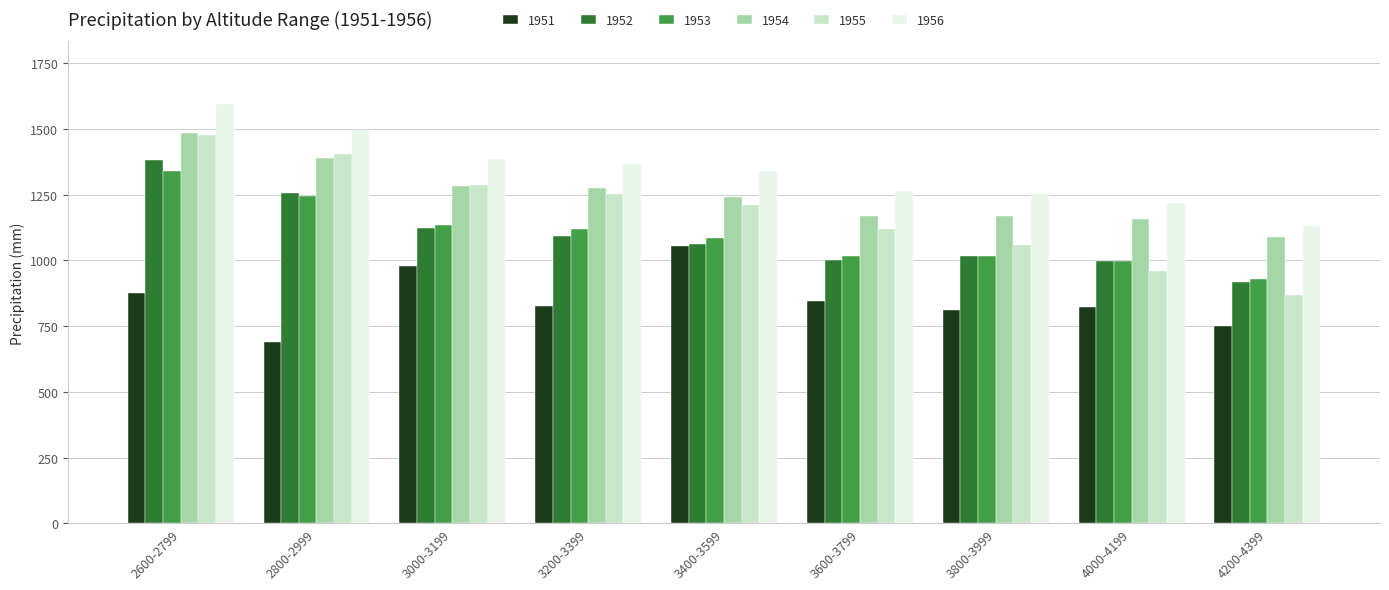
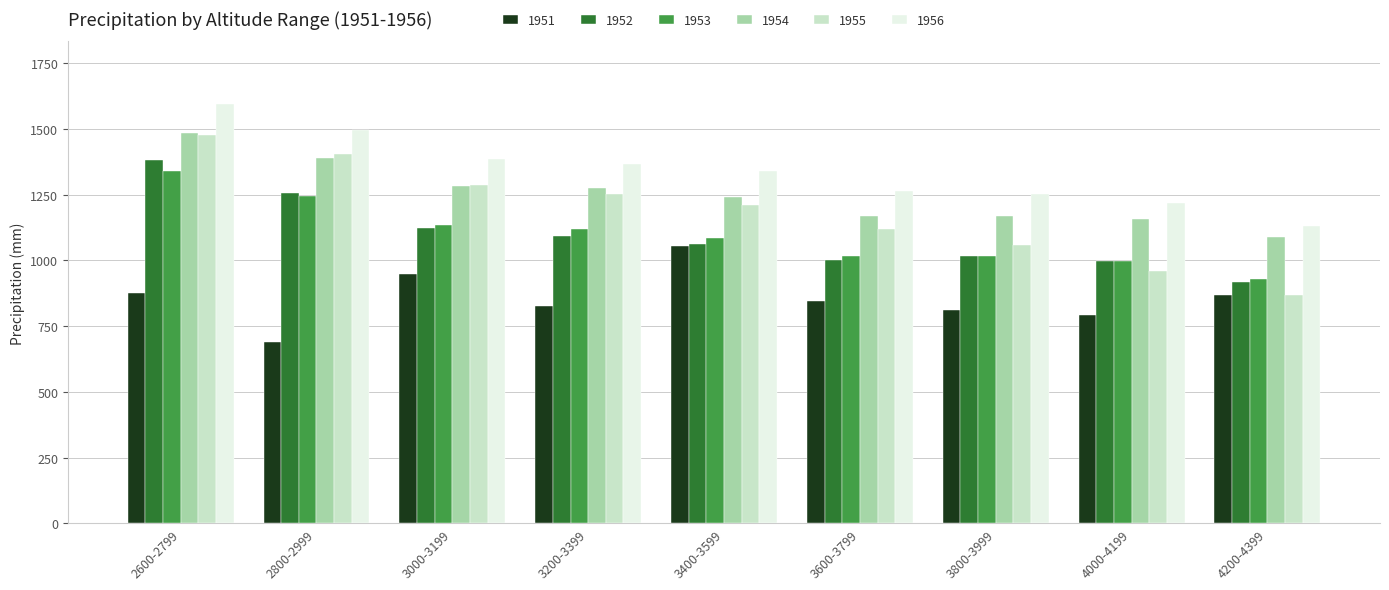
1951, 3000-3199: 980 -> 950
1951, 4000-4199: 820 -> 790
1951, 4200-4399: 750 -> 870
